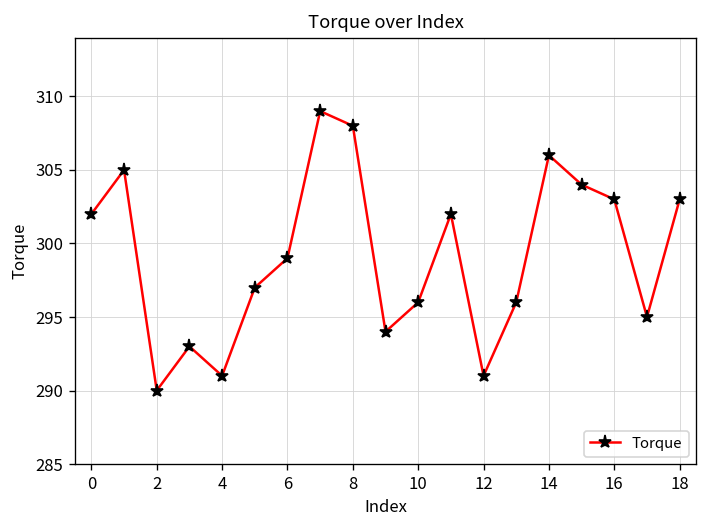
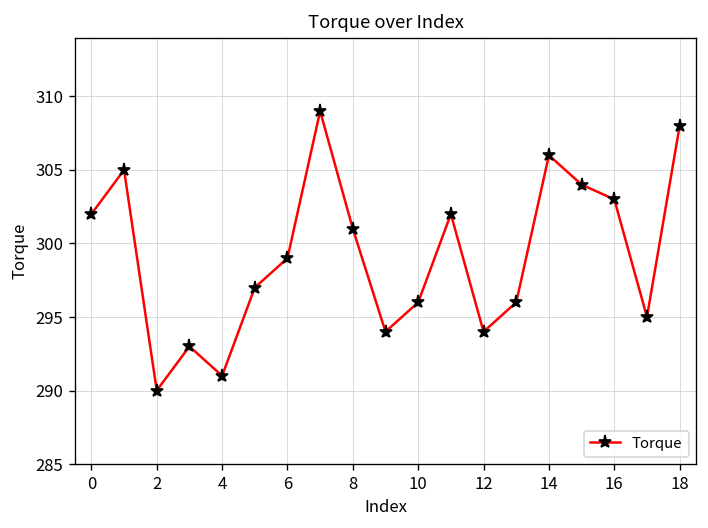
8: 308 -> 301
12: 291 -> 294
18: 303 -> 308
